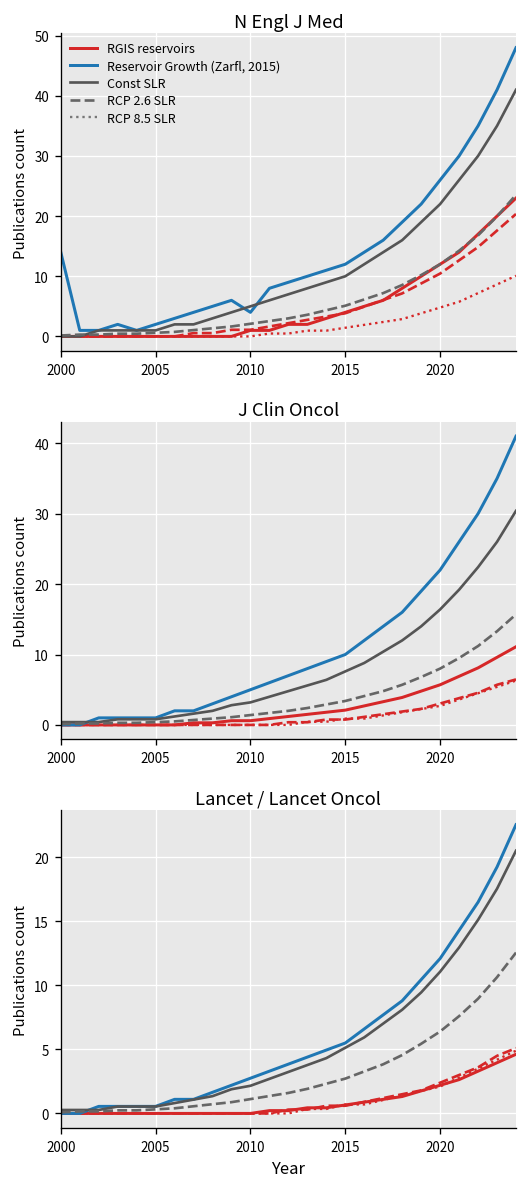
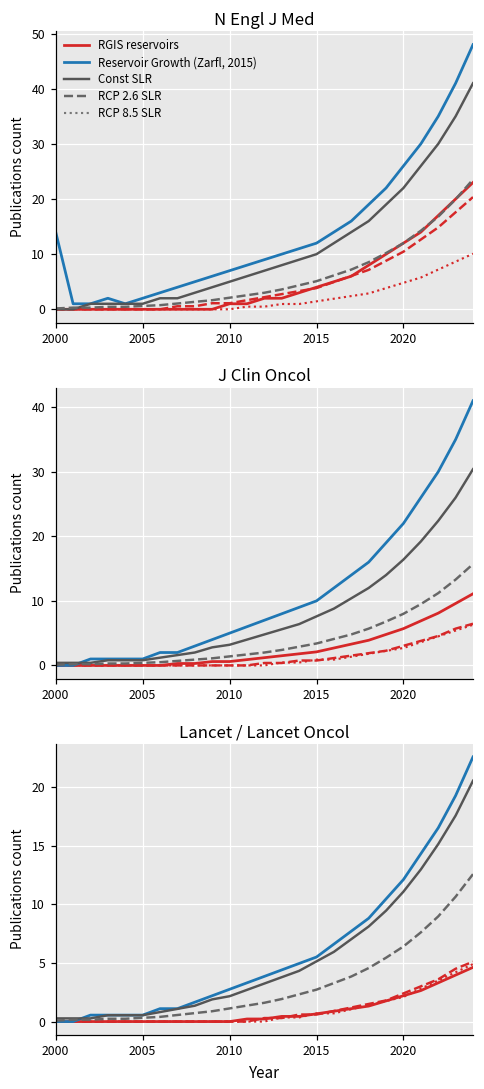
N Engl J Med, Reservoir Growth (Zarfl, 2015), 2010: 4 -> 7
